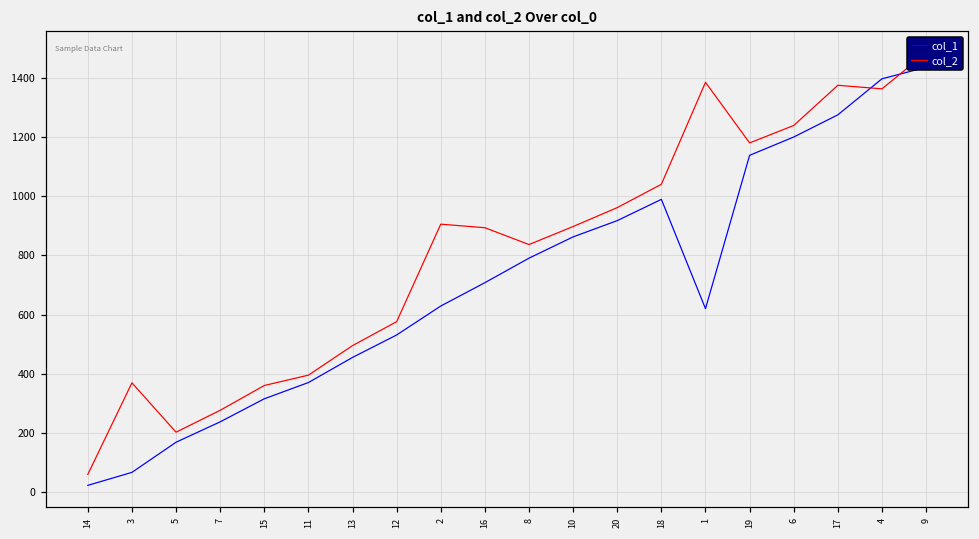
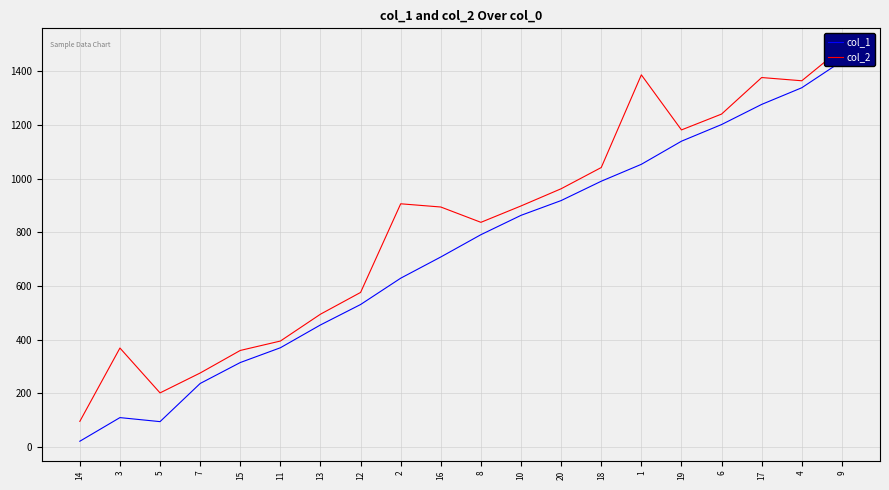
col_2, 14: 60 -> 100
col_1, 3: 70 -> 110
col_1, 5: 170 -> 100
col_1, 1: 620 -> 1050
col_1, 4: 1400 -> 1340
